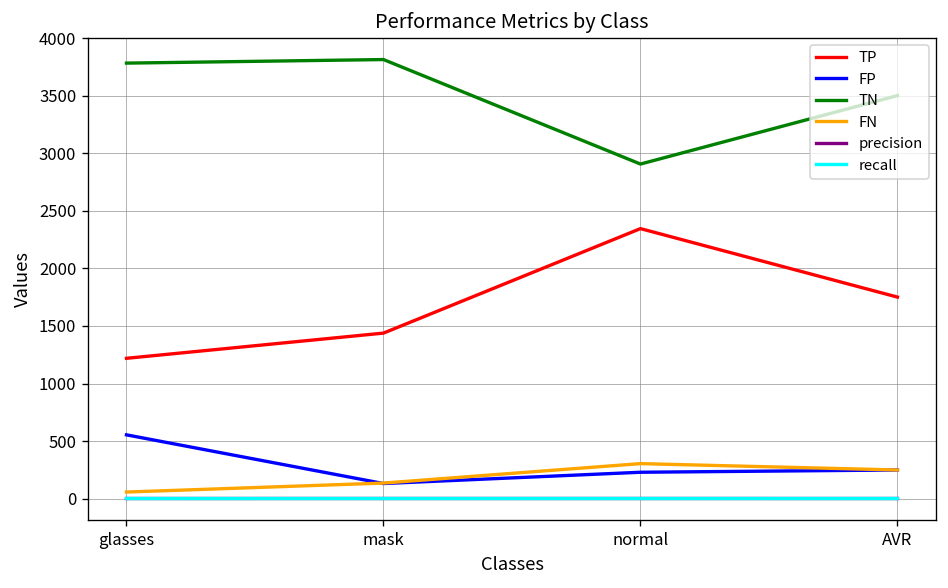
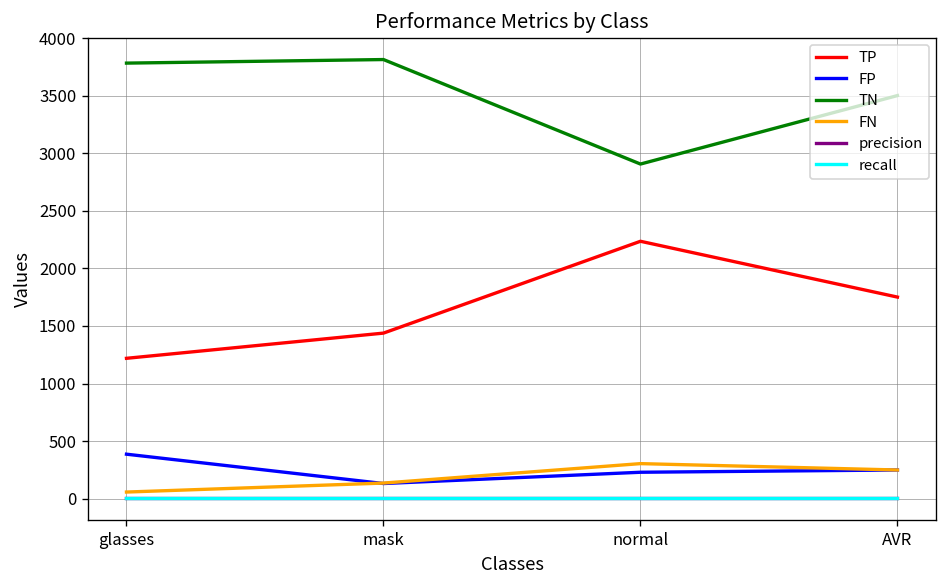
FP, glasses: 600 -> 400
TP, normal: 2300 -> 2200
